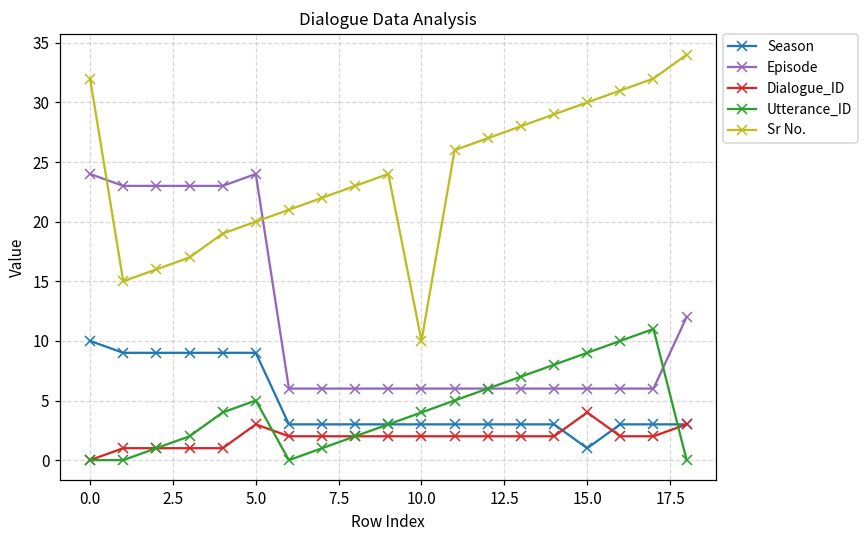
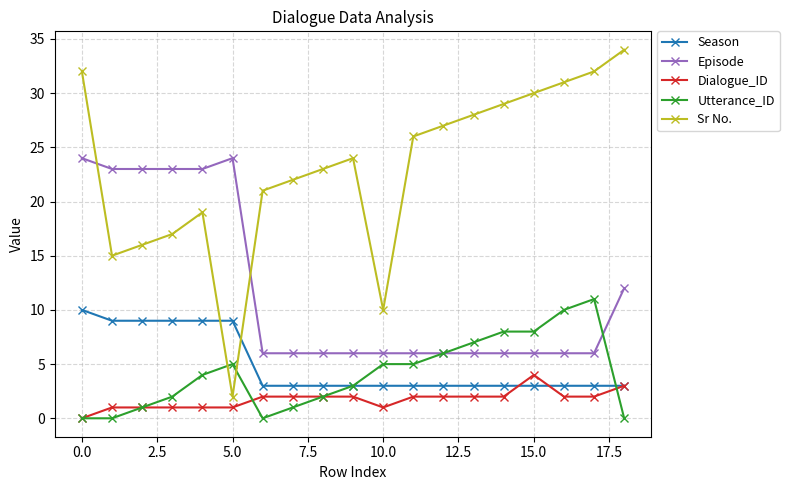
Dialogue_ID, 5.0: 3 -> 1
Sr No., 5.0: 20 -> 2
Dialogue_ID, 10.0: 2 -> 1
Utterance_ID, 10.0: 4 -> 5
Season, 15.0: 1 -> 3
Utterance_ID, 15.0: 9 -> 8
